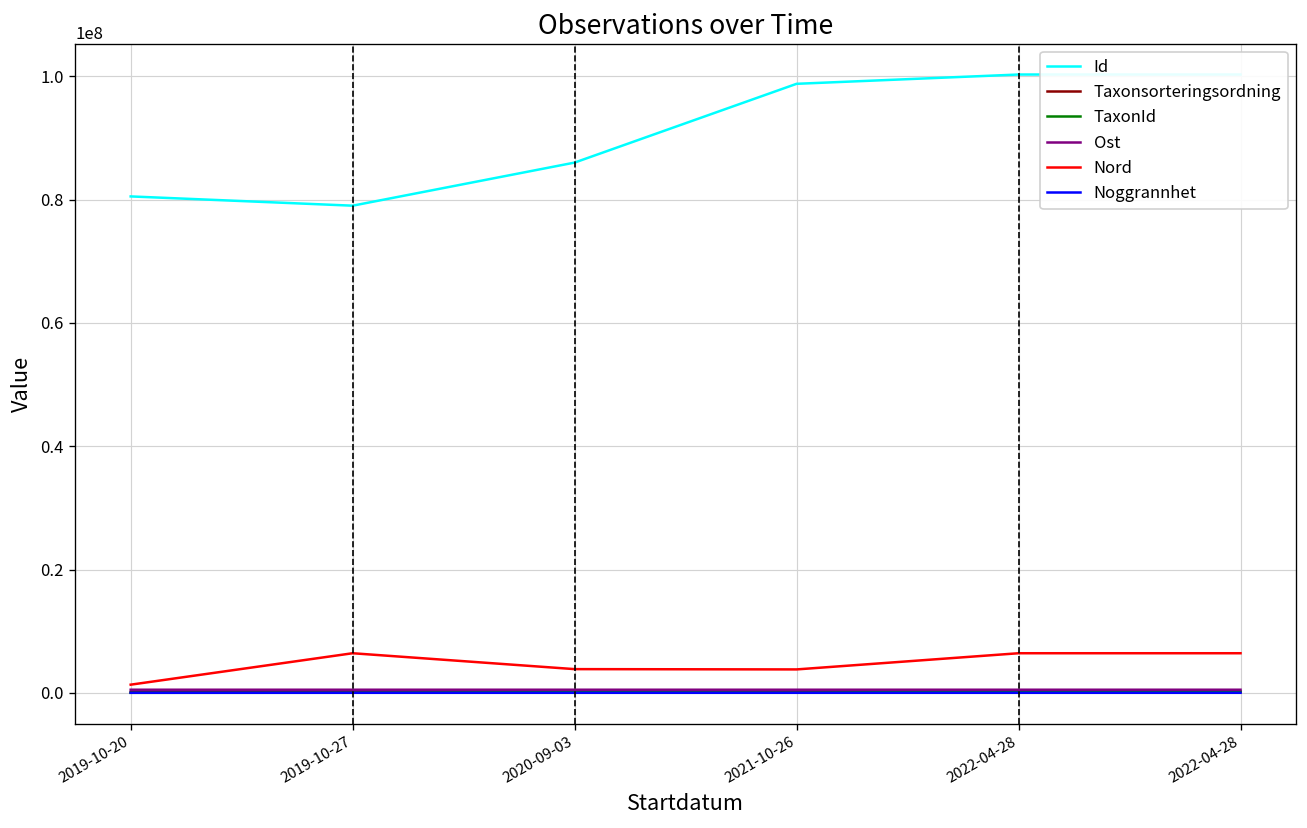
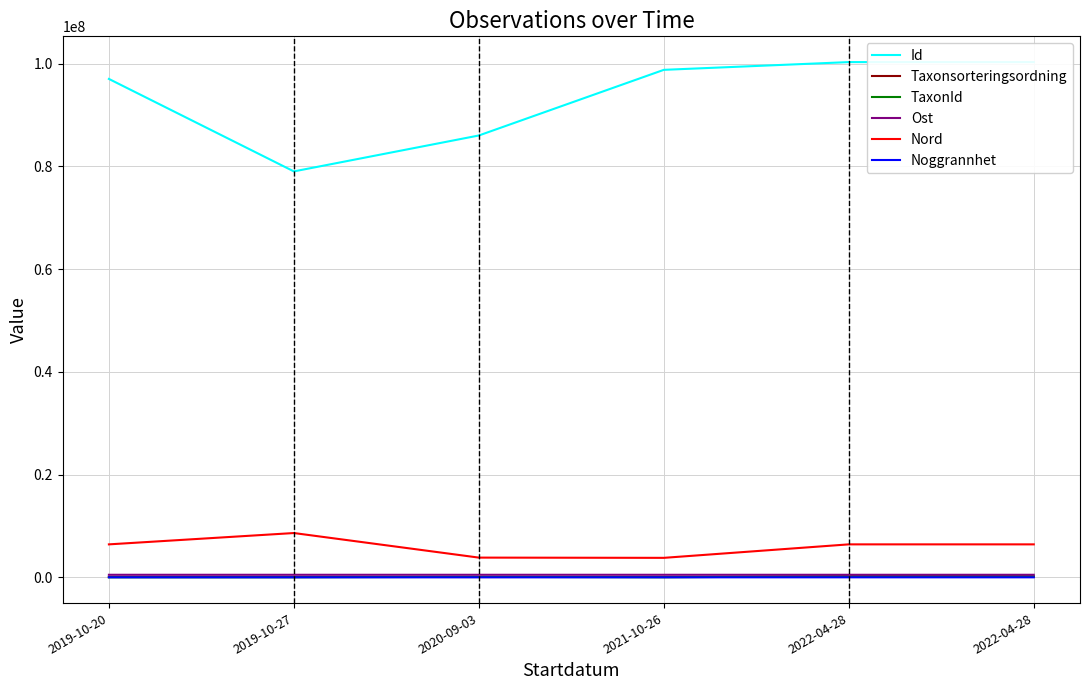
Id, 2019-10-20: 81000000 -> 97000000
Nord, 2019-10-20: 1000000 -> 6000000
Nord, 2019-10-27: 6000000 -> 9000000
